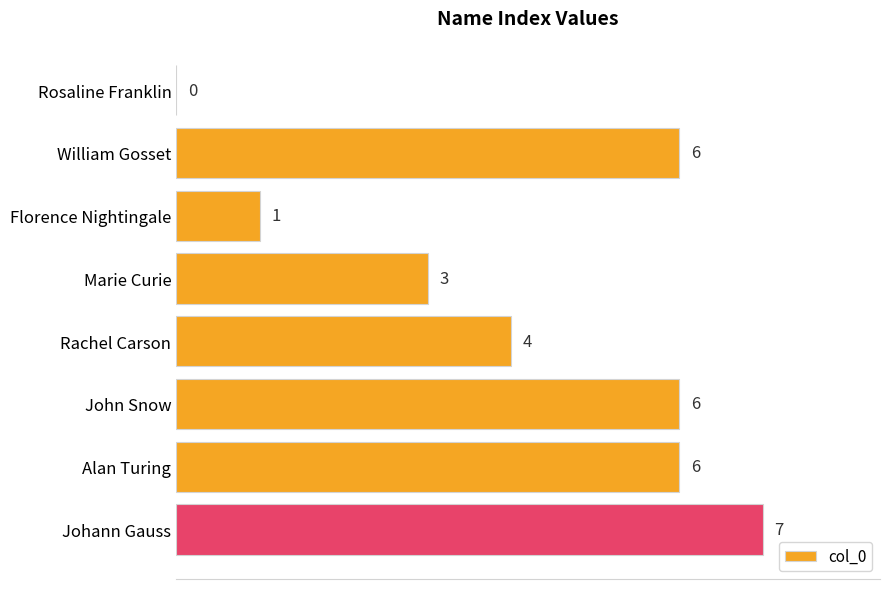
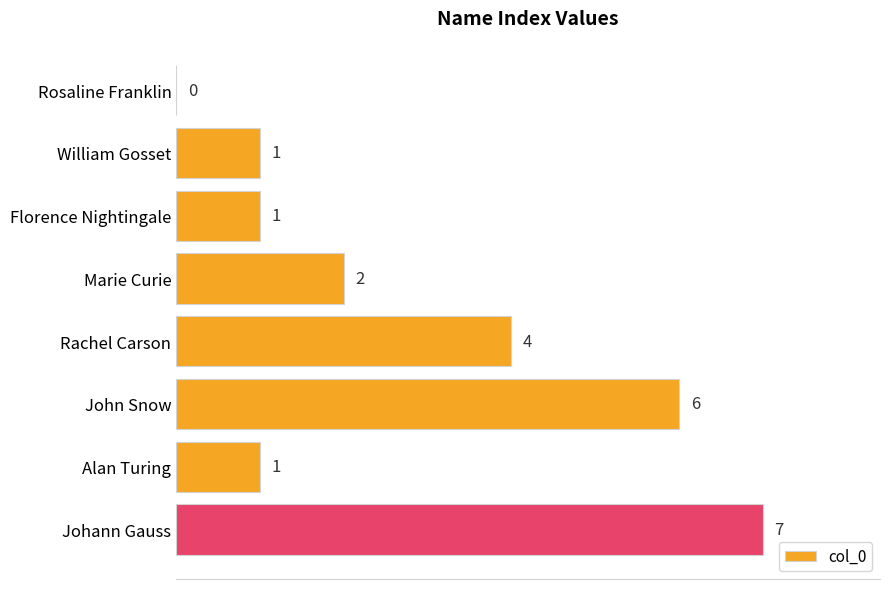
William Gosset: 6 -> 1
Marie Curie: 3 -> 2
Alan Turing: 6 -> 1
